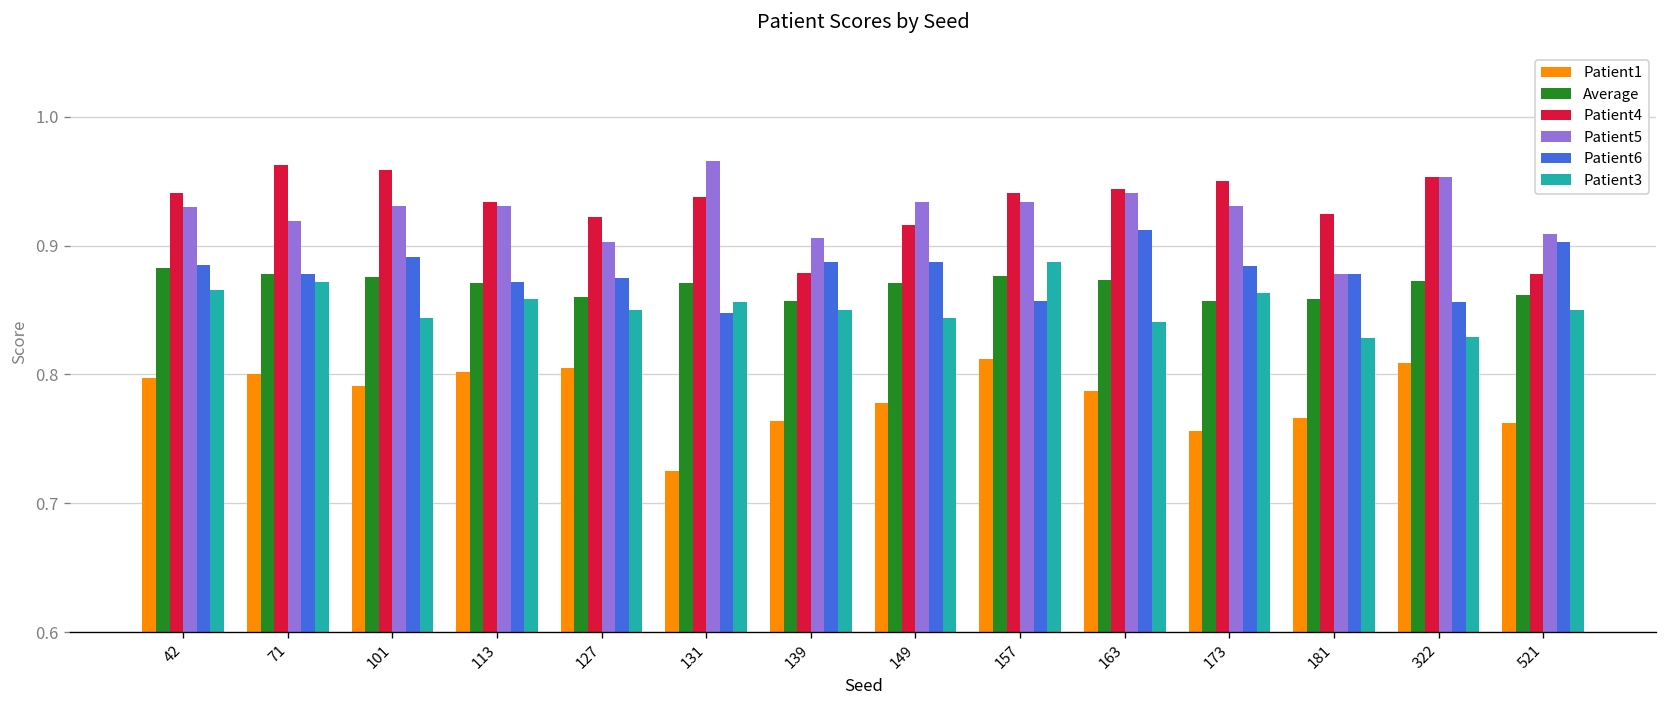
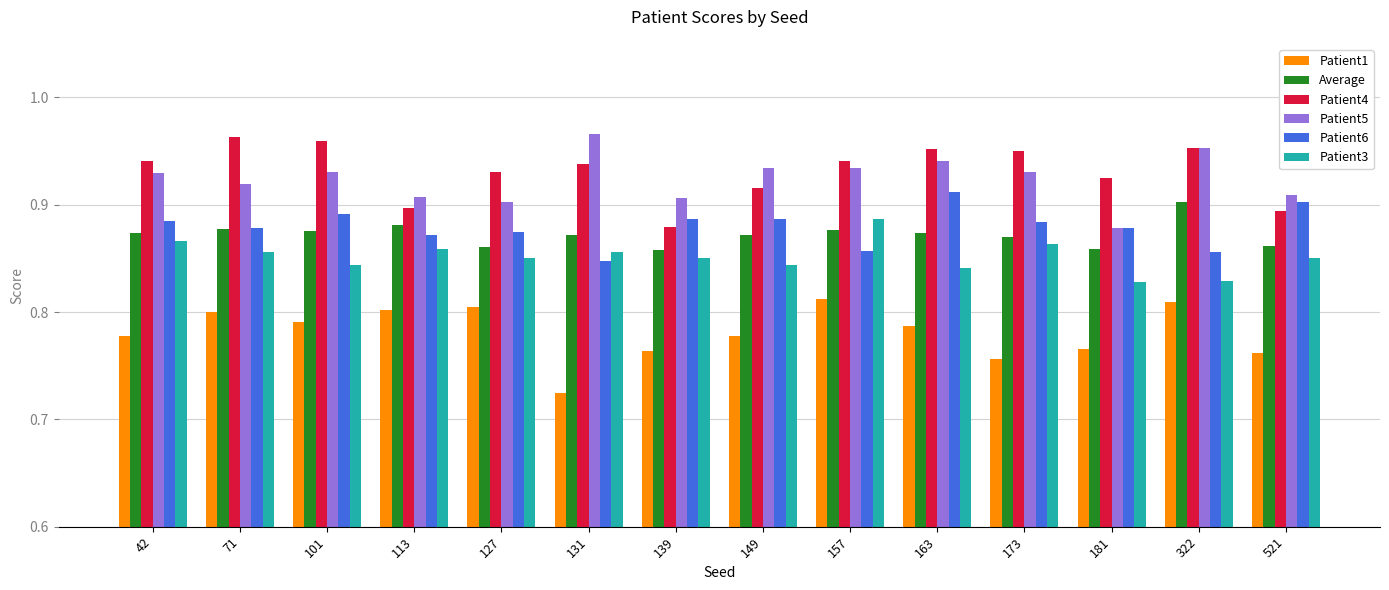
Patient1, 42: 0.797 -> 0.778
Average, 42: 0.883 -> 0.874
Patient3, 71: 0.872 -> 0.856
Average, 113: 0.871 -> 0.881
Patient4, 113: 0.934 -> 0.897
Patient5, 113: 0.931 -> 0.907
Patient4, 127: 0.922 -> 0.931
Patient4, 163: 0.944 -> 0.952
Average, 173: 0.857 -> 0.870
Average, 322: 0.873 -> 0.902
Patient4, 521: 0.878 -> 0.894
